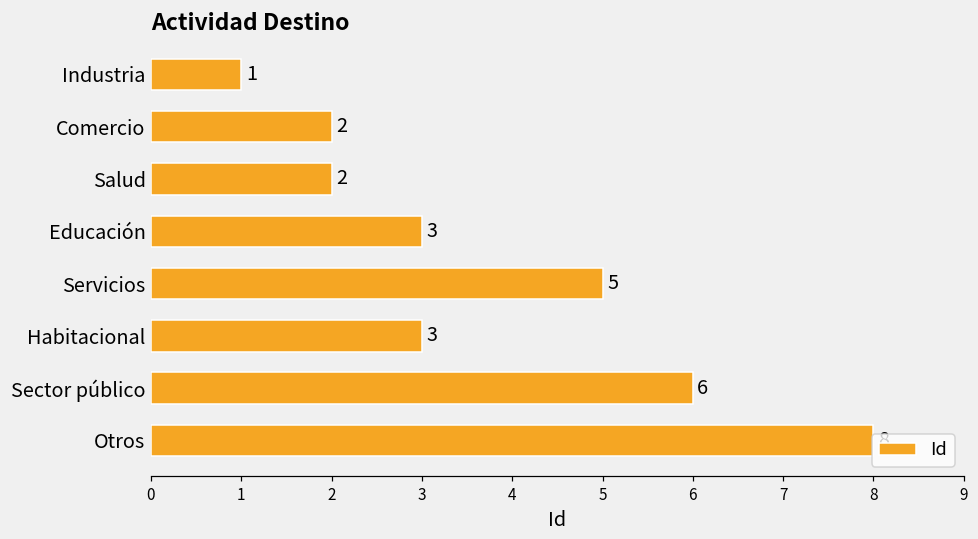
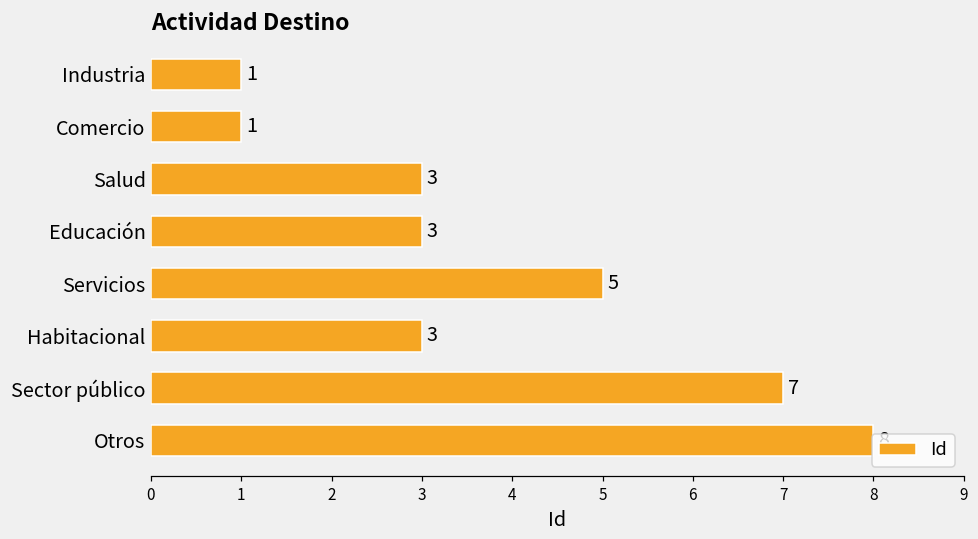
Comercio: 2 -> 1
Salud: 2 -> 3
Sector público: 6 -> 7
